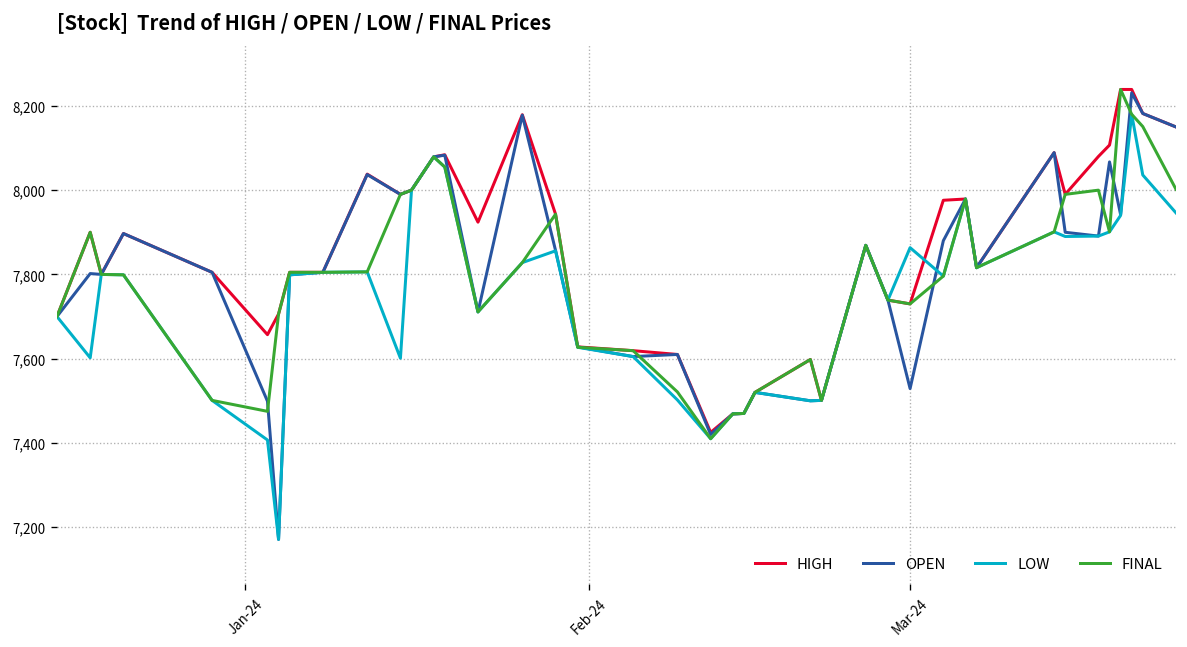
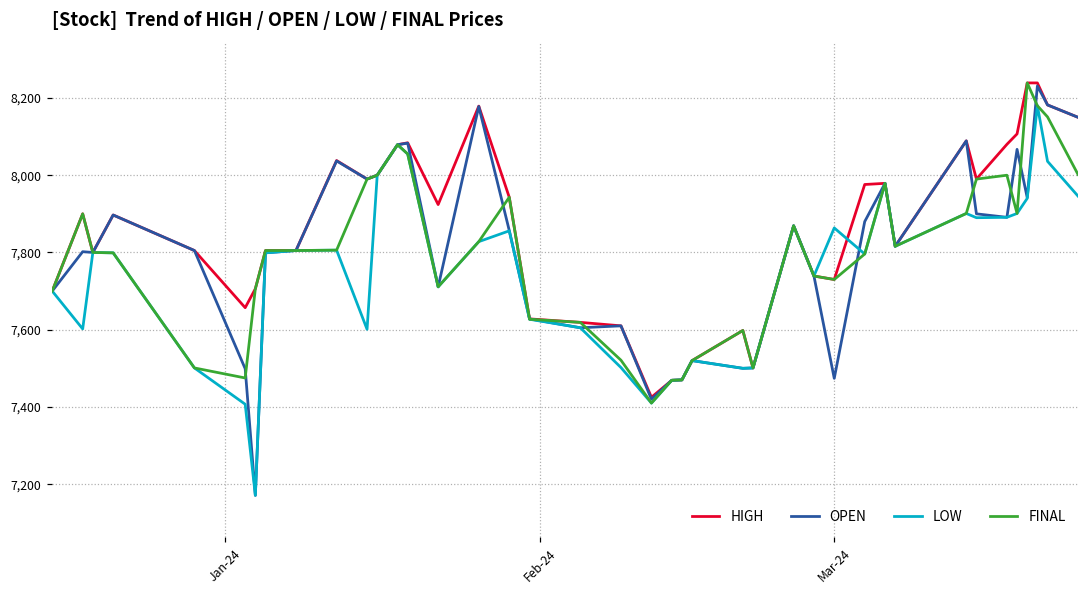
OPEN, Mar-24: 7,530 -> 7,470
